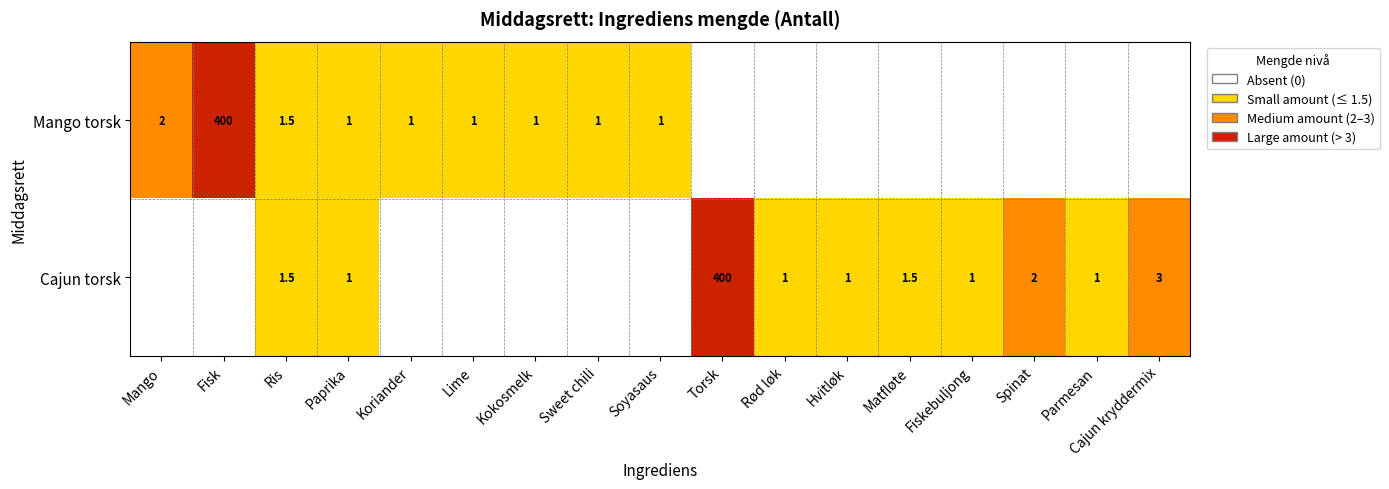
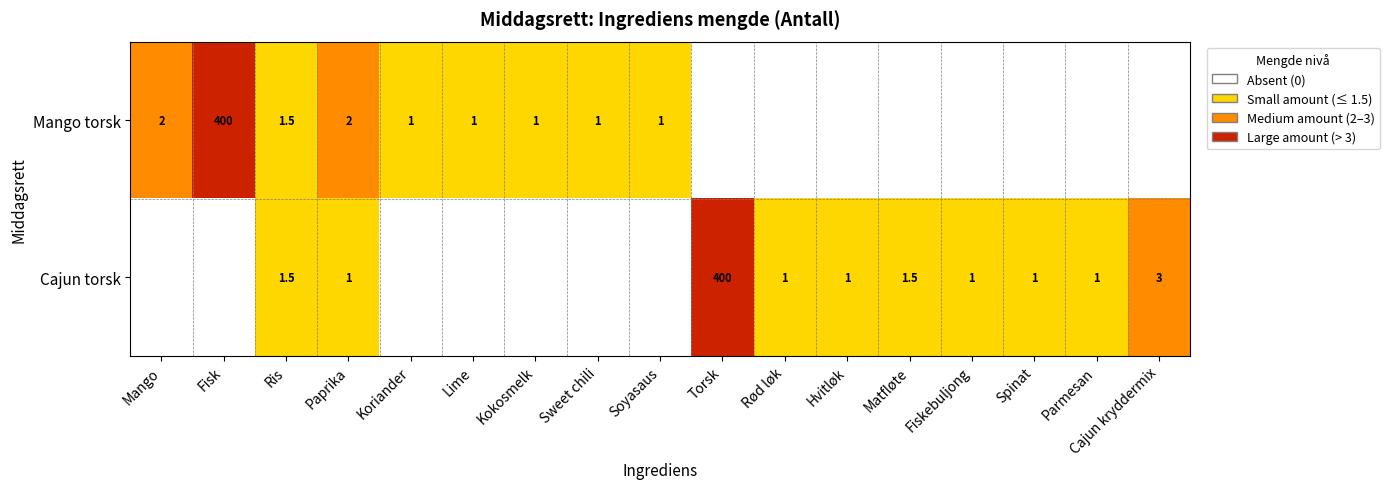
Mango torsk, Paprika: 1 -> 2
Cajun torsk, Spinat: 2 -> 1
